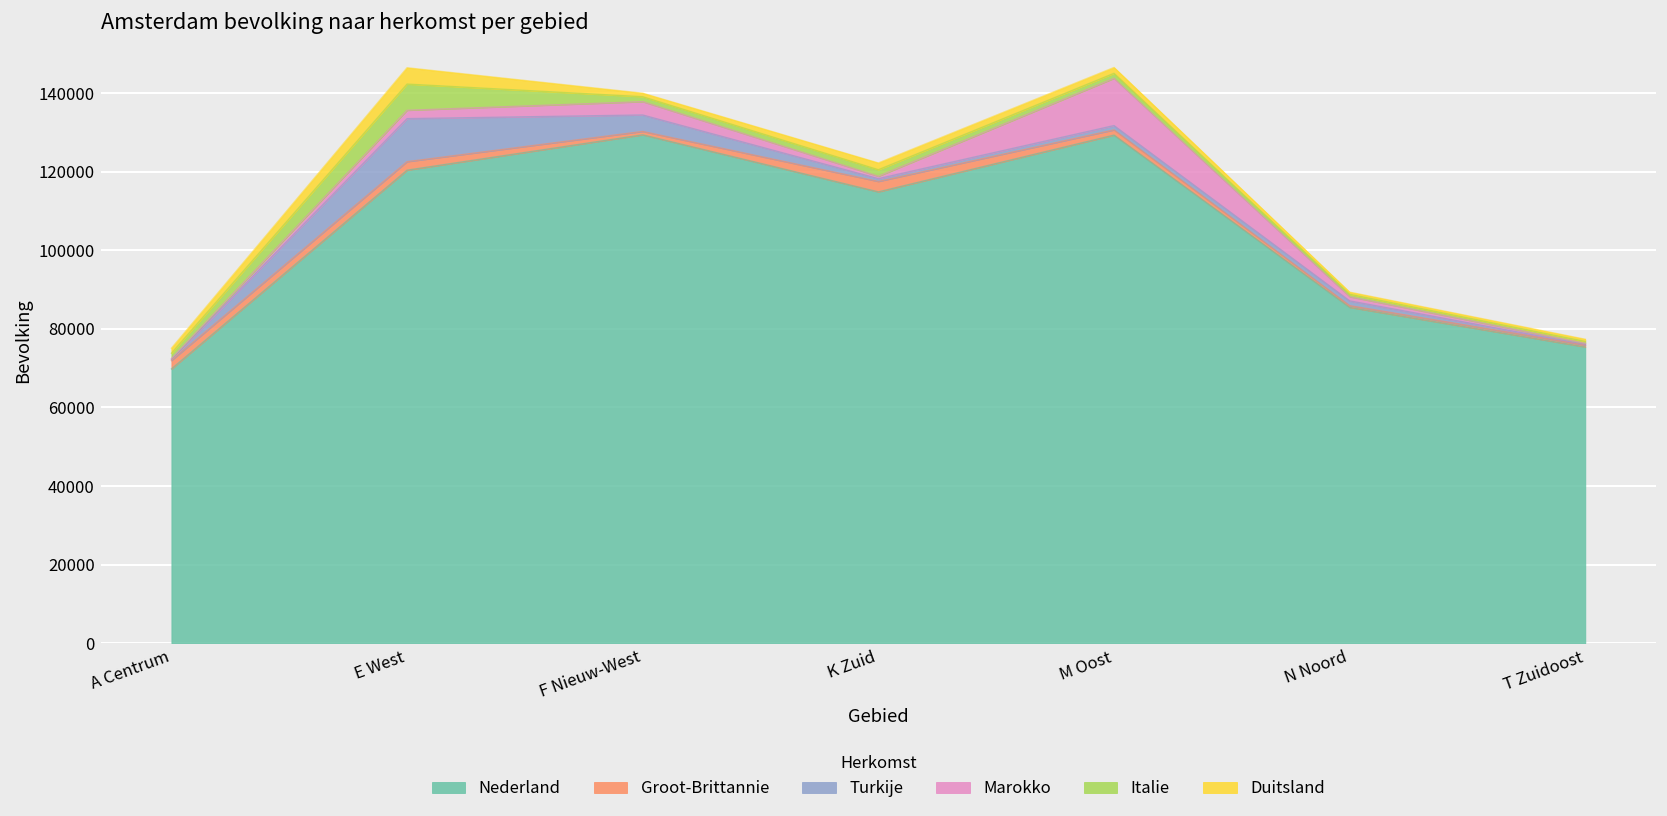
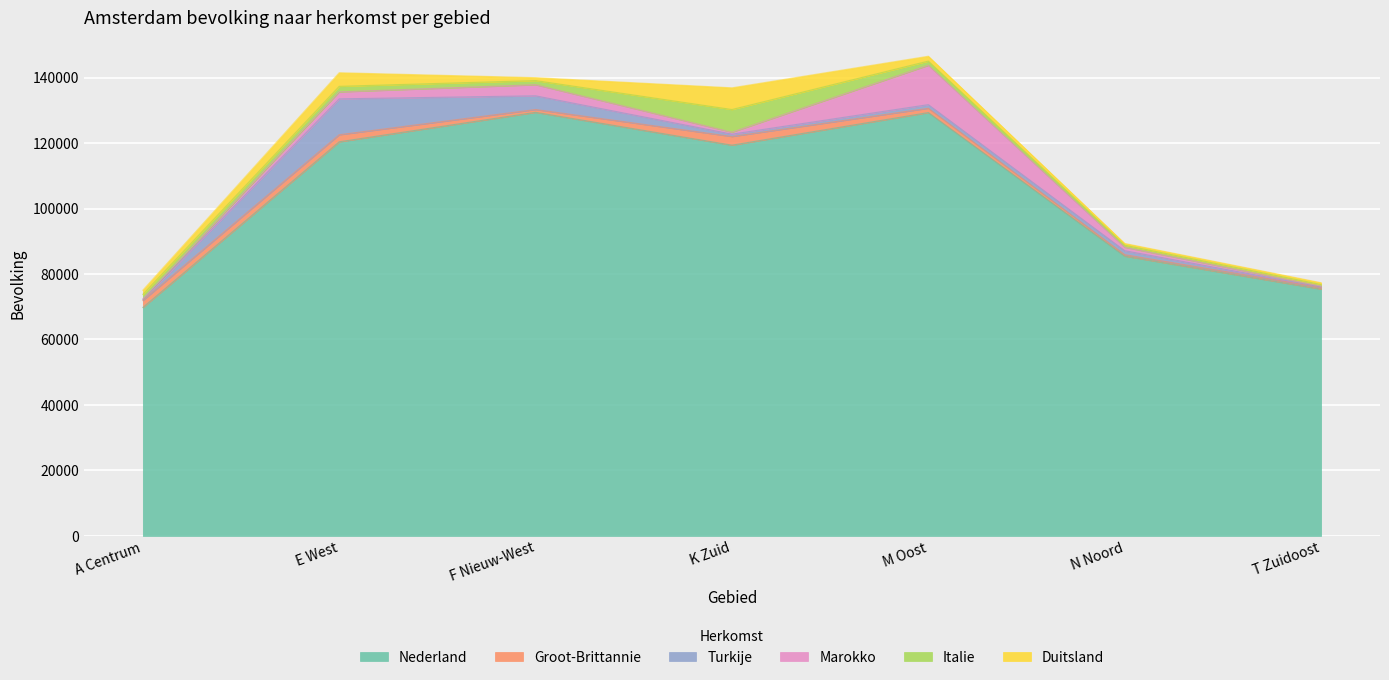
Italie, E West: 7000 -> 2000
Nederland, K Zuid: 115000 -> 119000
Italie, K Zuid: 2000 -> 7000
Duitsland, K Zuid: 2000 -> 7000
